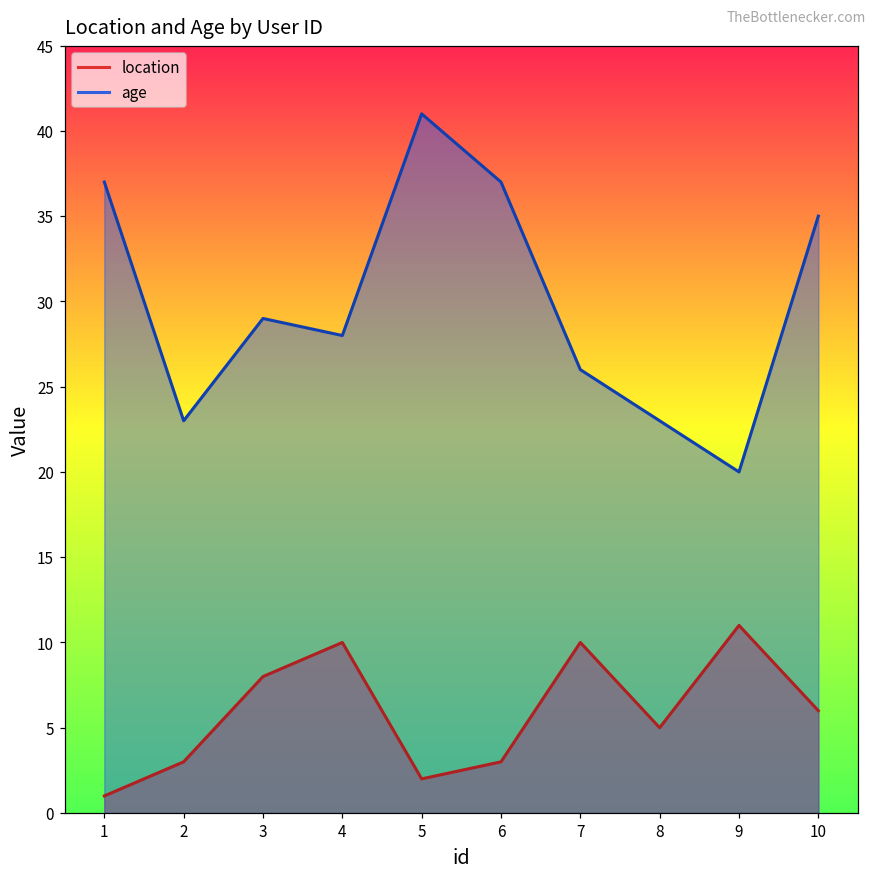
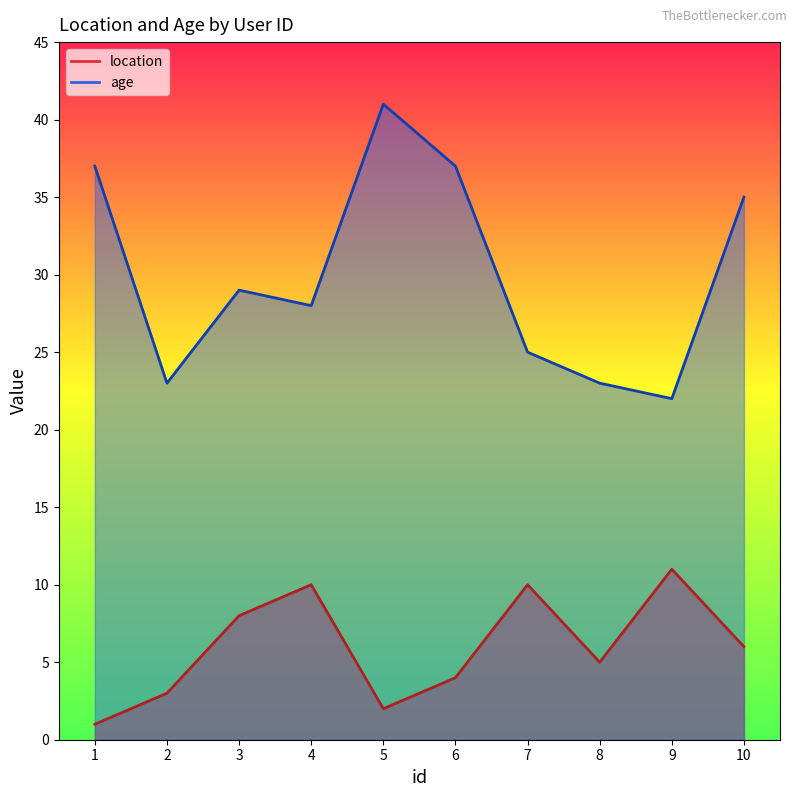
location, 6: 3 -> 4
age, 7: 26 -> 25
age, 9: 20 -> 22
